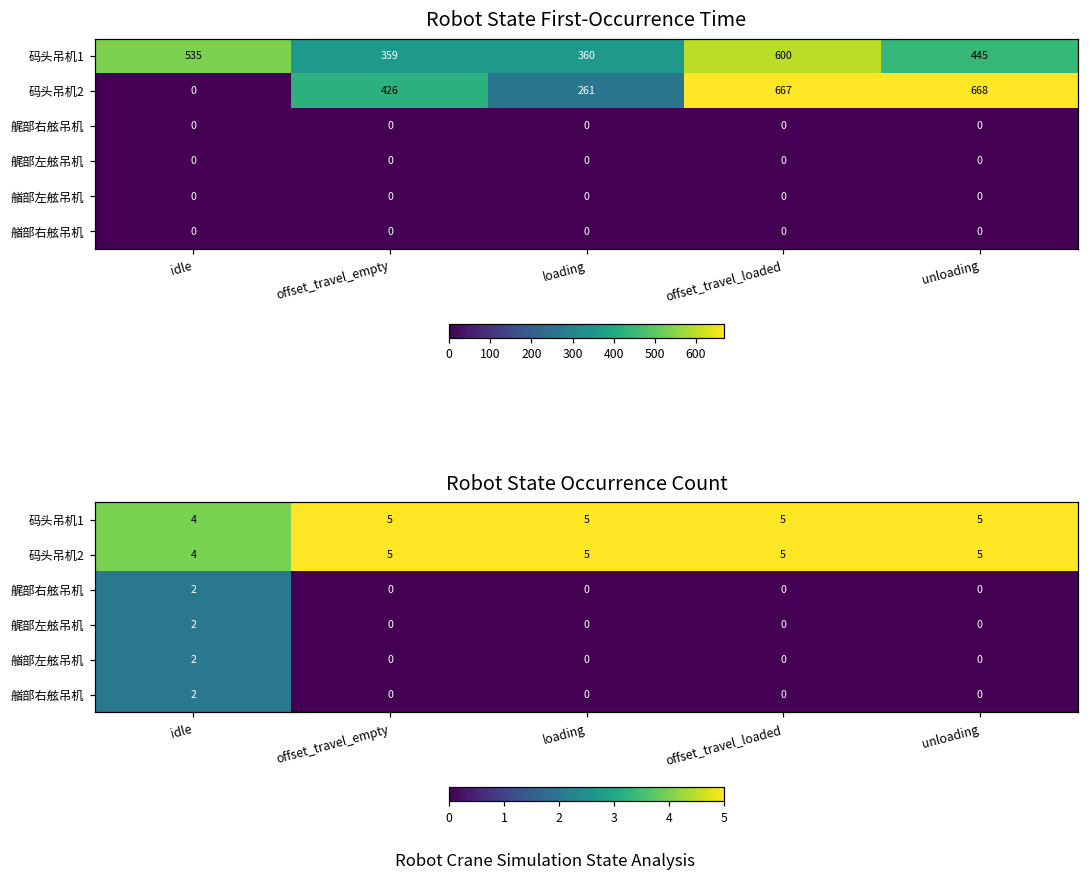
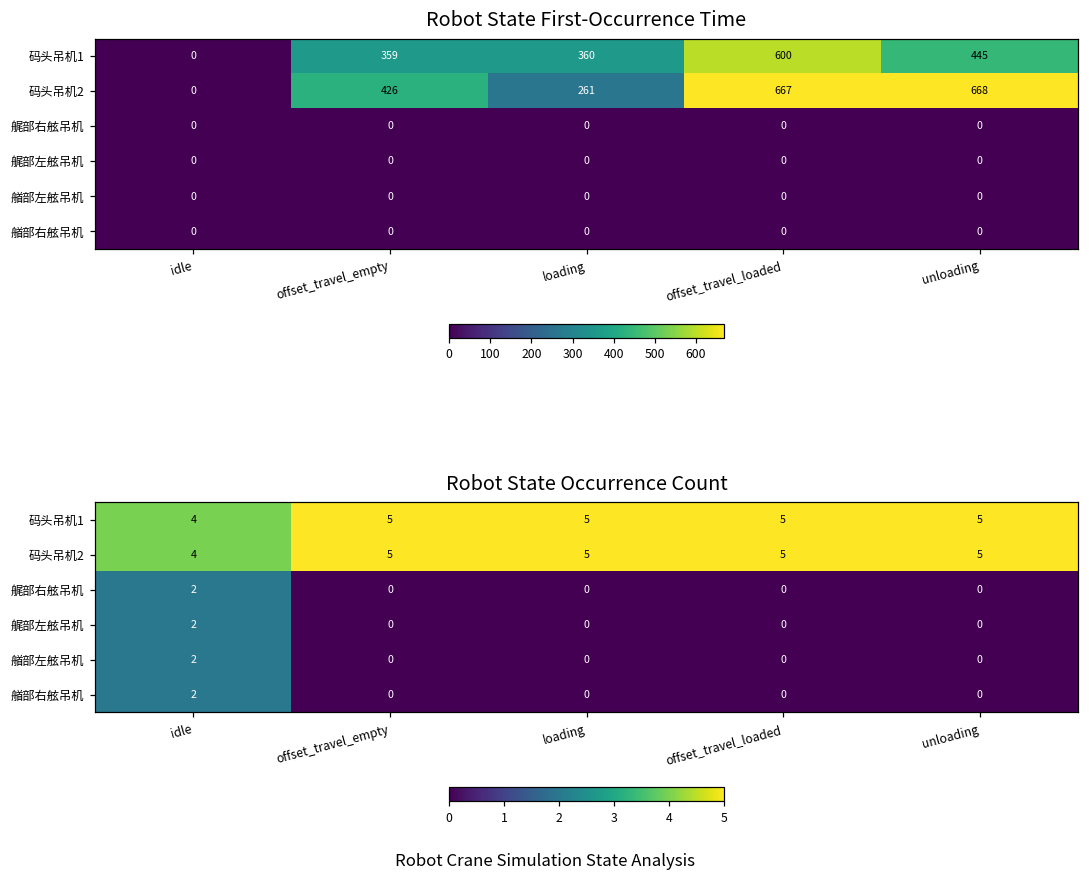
Robot State First-Occurrence Time, 码头吊机1, idle: 535 -> 0
